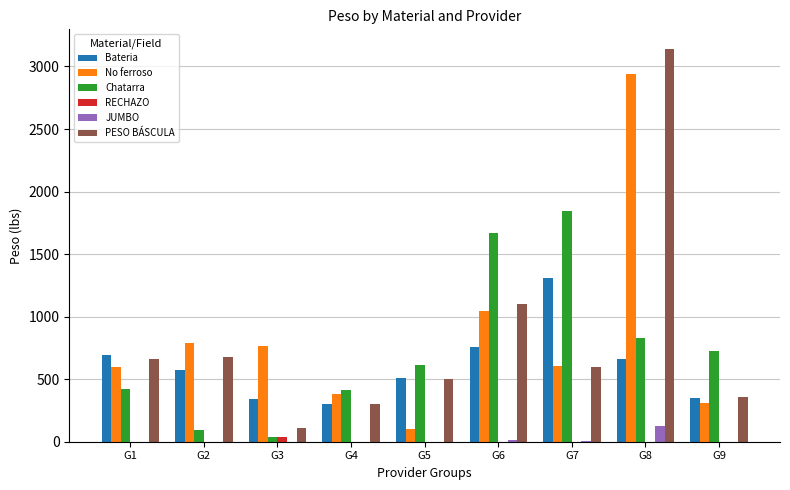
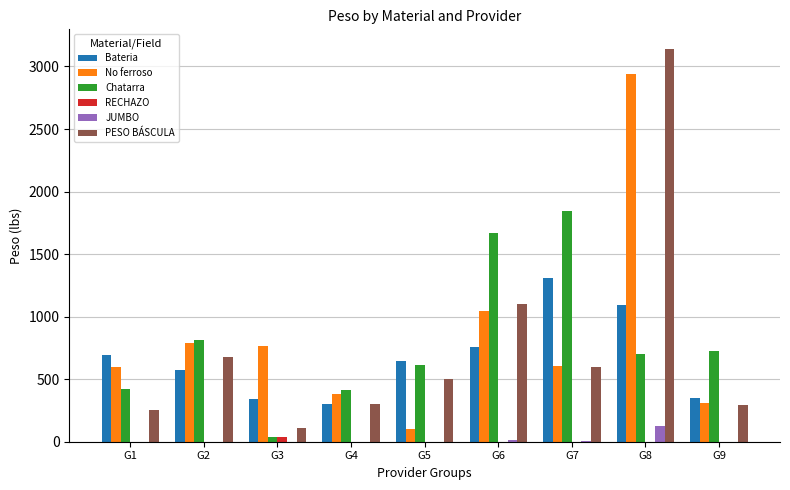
PESO BÁSCULA, G1: 660 -> 250
Chatarra, G2: 90 -> 810
Bateria, G5: 510 -> 650
Bateria, G8: 660 -> 1090
Chatarra, G8: 830 -> 700
PESO BÁSCULA, G9: 360 -> 300
